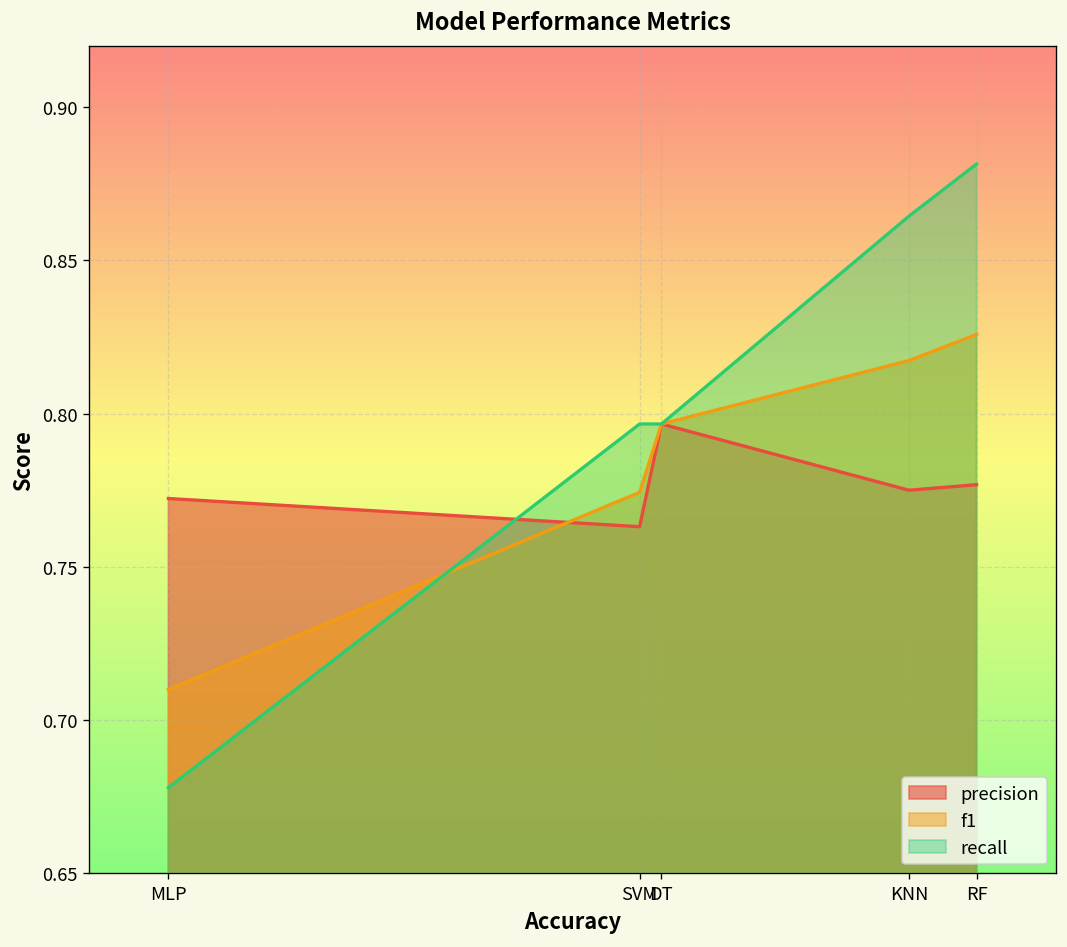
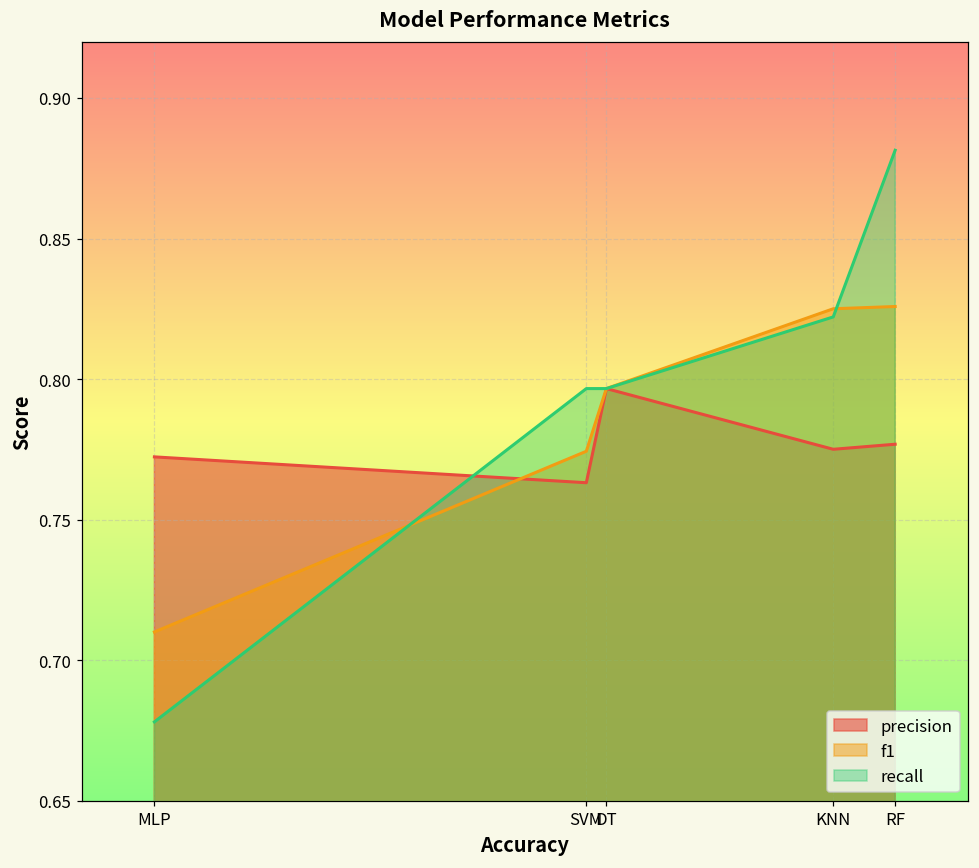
f1, KNN: 0.817 -> 0.825
recall, KNN: 0.864 -> 0.822
